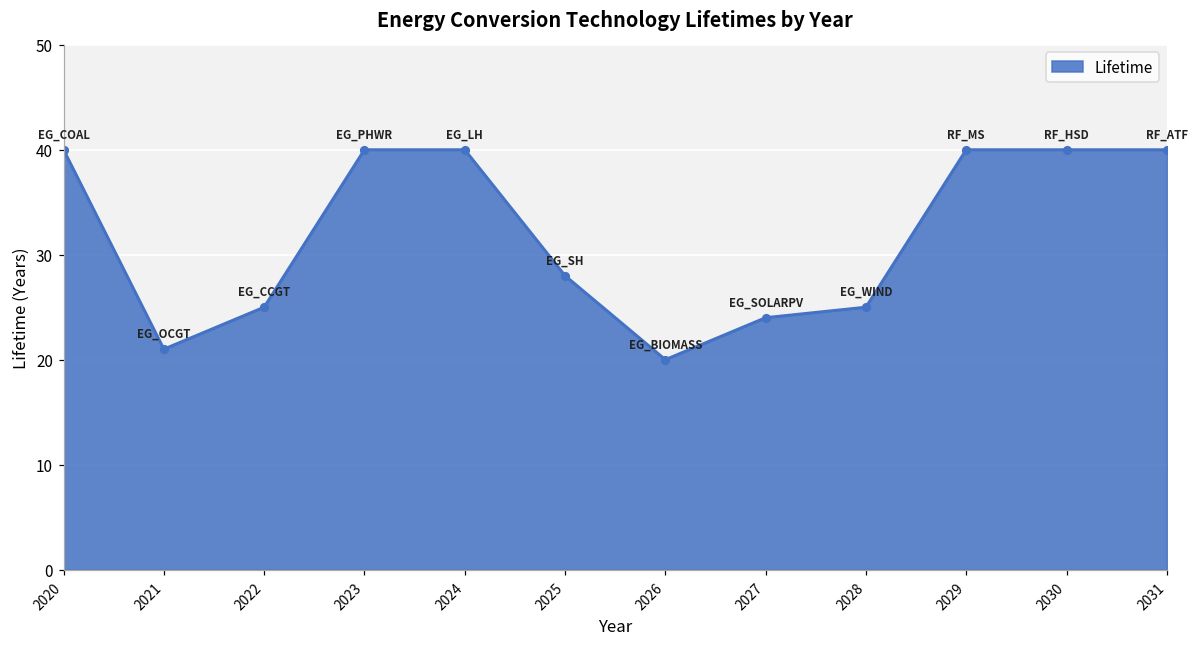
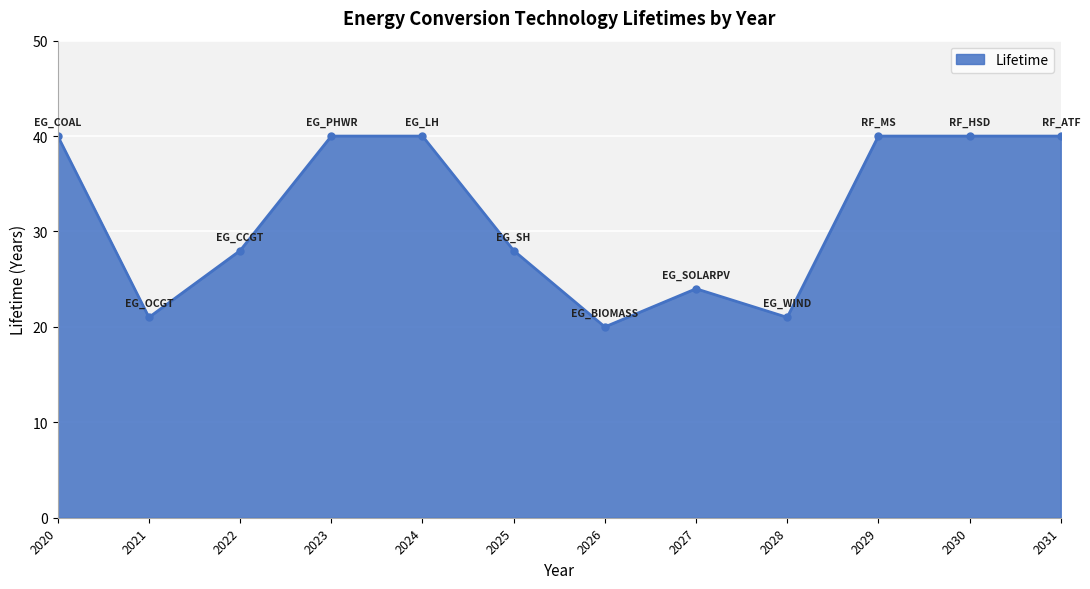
2022: 25 -> 28
2028: 25 -> 21
